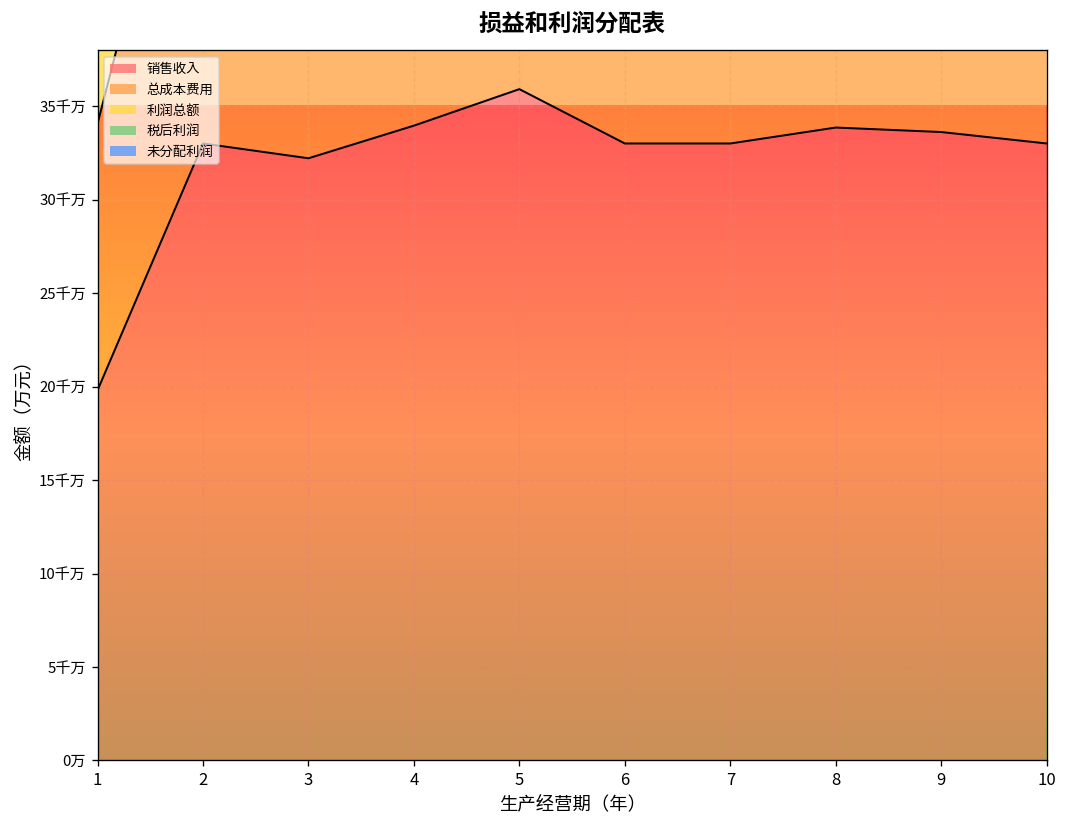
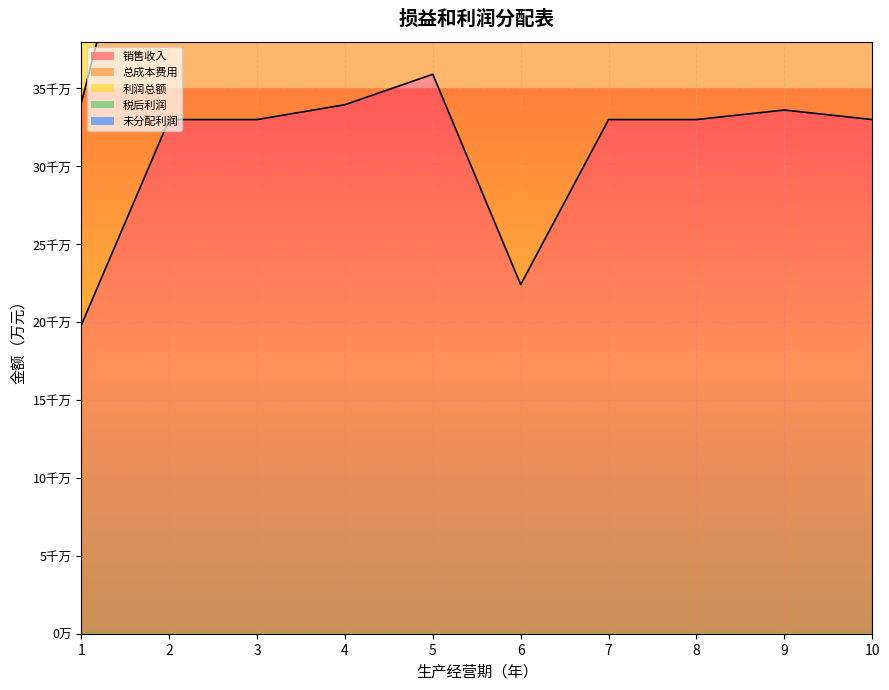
销售收入, 3: 32.2千万 -> 33.0千万
销售收入, 6: 33.0千万 -> 22.4千万
销售收入, 8: 33.9千万 -> 33.0千万
